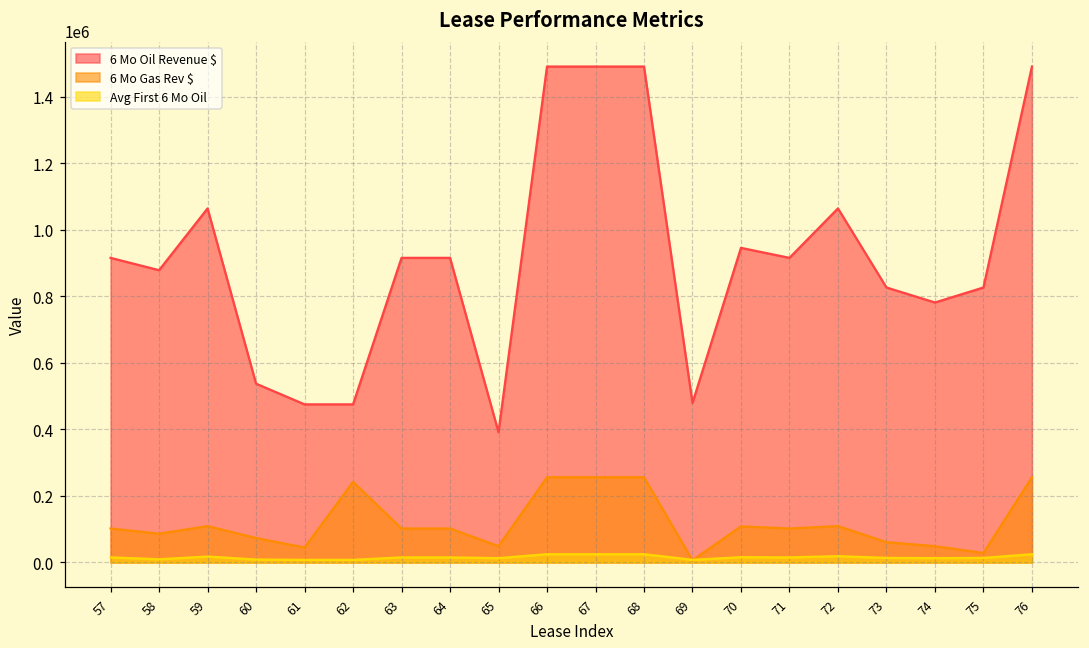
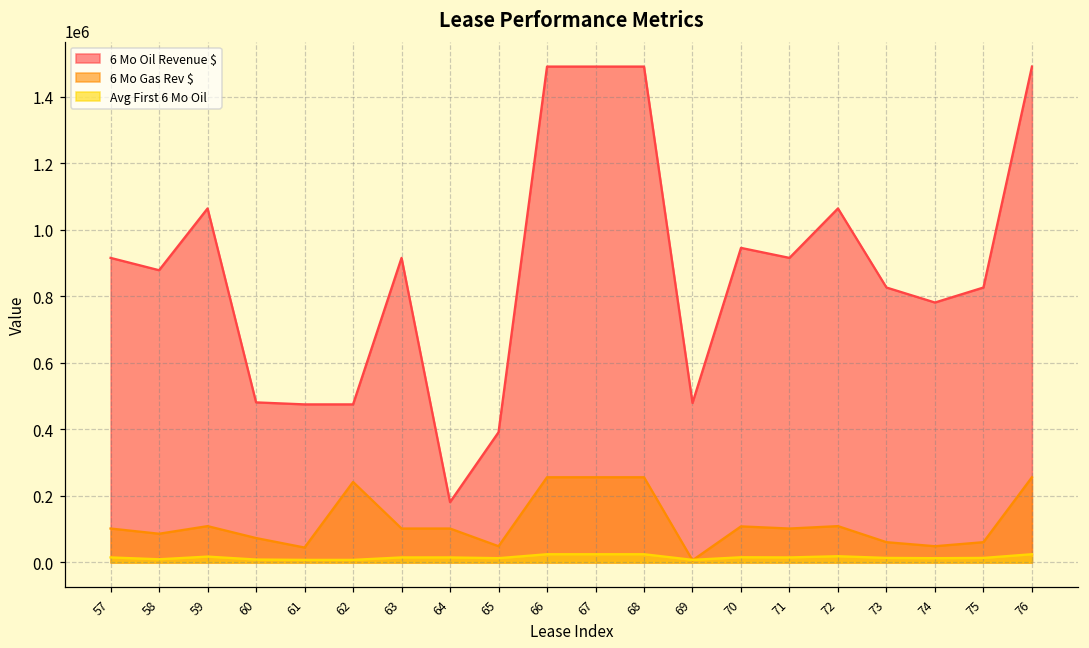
6 Mo Oil Revenue $, 60: 540000 -> 480000
6 Mo Oil Revenue $, 64: 920000 -> 180000
6 Mo Gas Rev $, 75: 30000 -> 60000
